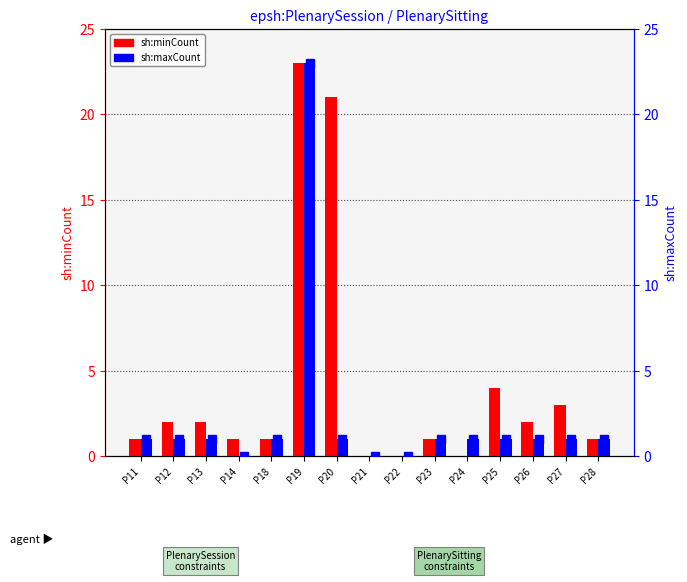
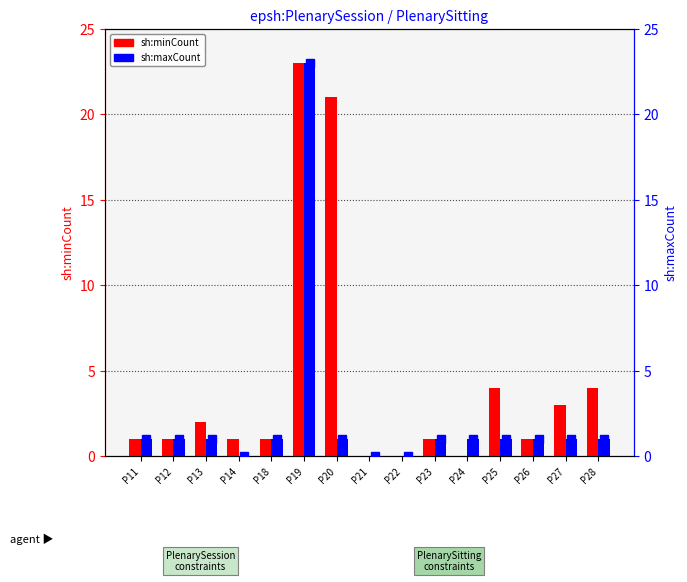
sh:minCount, P12: 2 -> 1
sh:minCount, P26: 2 -> 1
sh:minCount, P28: 1 -> 4
